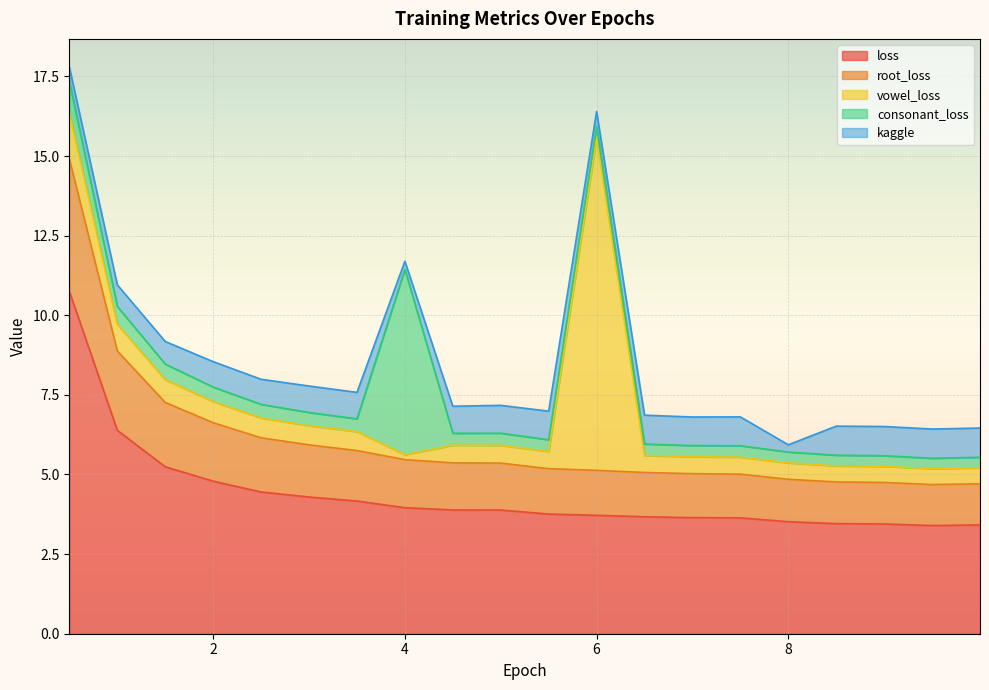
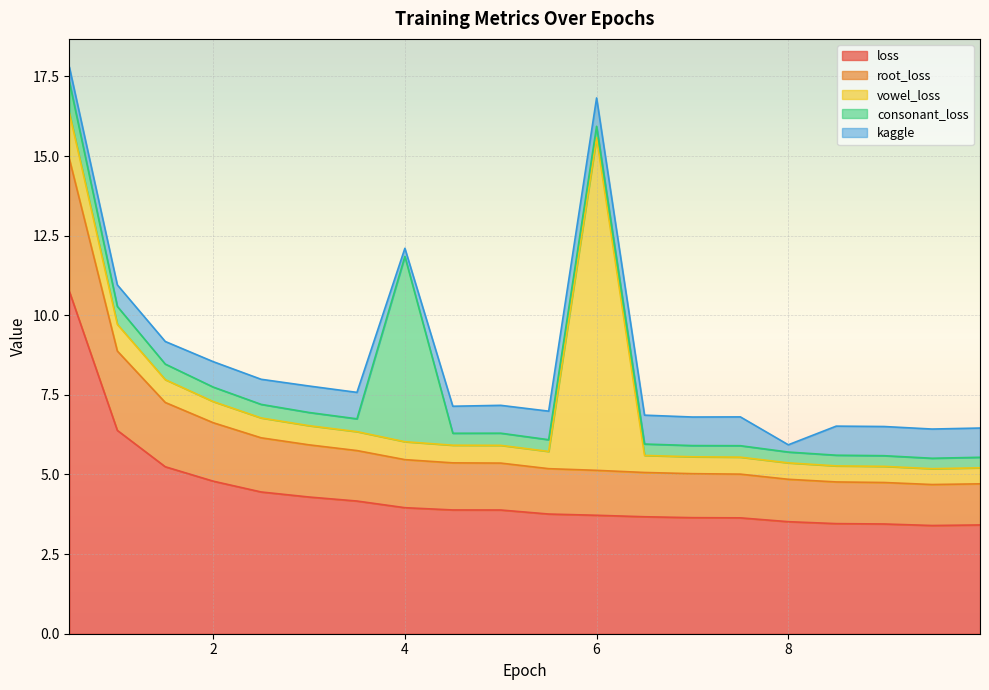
vowel_loss, 4: 0.2 -> 0.6
kaggle, 6: 0.5 -> 0.9
